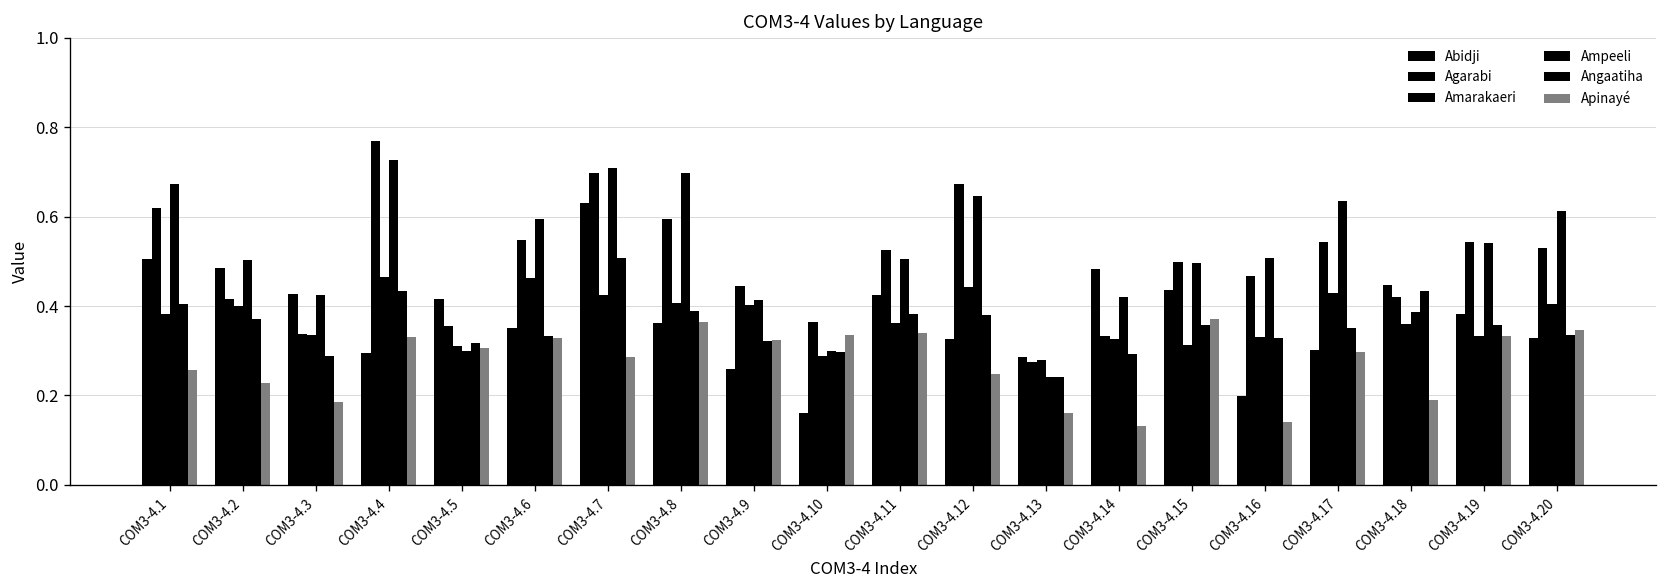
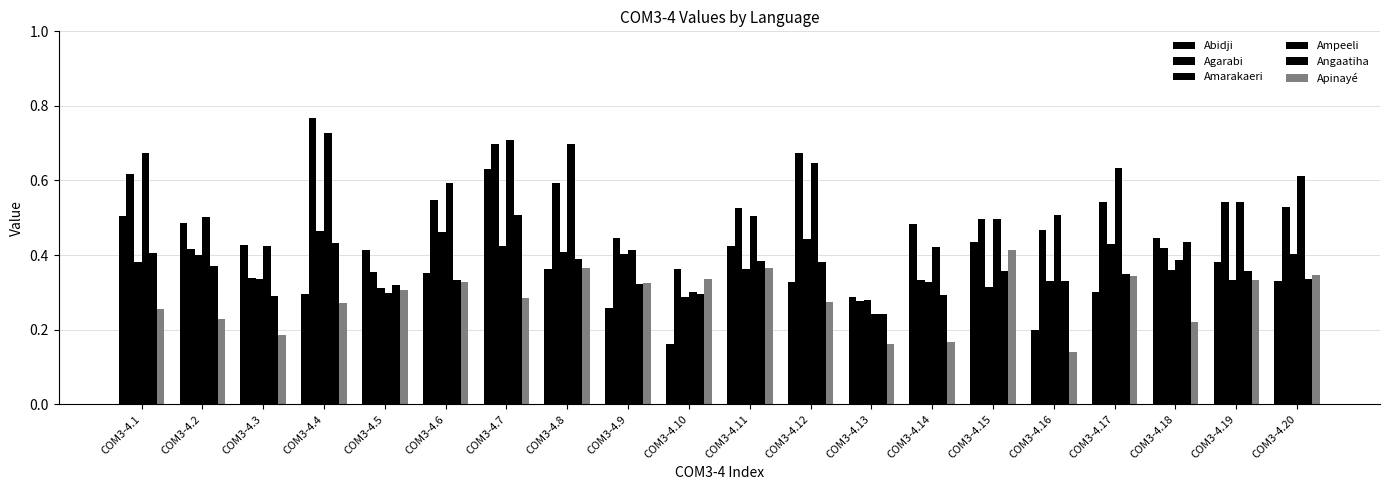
Apinayé, COM3-4.4: 0.33 -> 0.27
Apinayé, COM3-4.11: 0.34 -> 0.37
Apinayé, COM3-4.12: 0.25 -> 0.27
Apinayé, COM3-4.14: 0.13 -> 0.17
Apinayé, COM3-4.15: 0.37 -> 0.41
Apinayé, COM3-4.17: 0.30 -> 0.34
Apinayé, COM3-4.18: 0.19 -> 0.22
